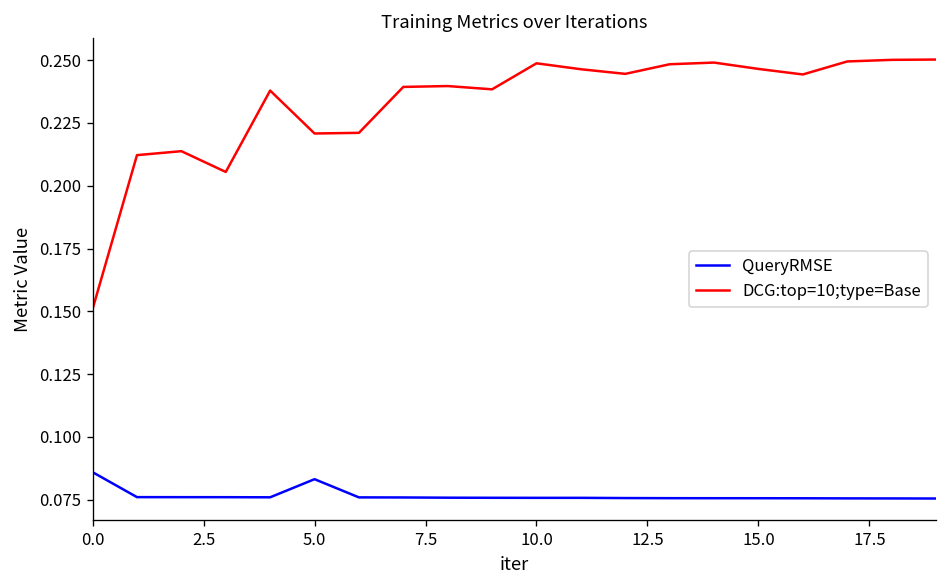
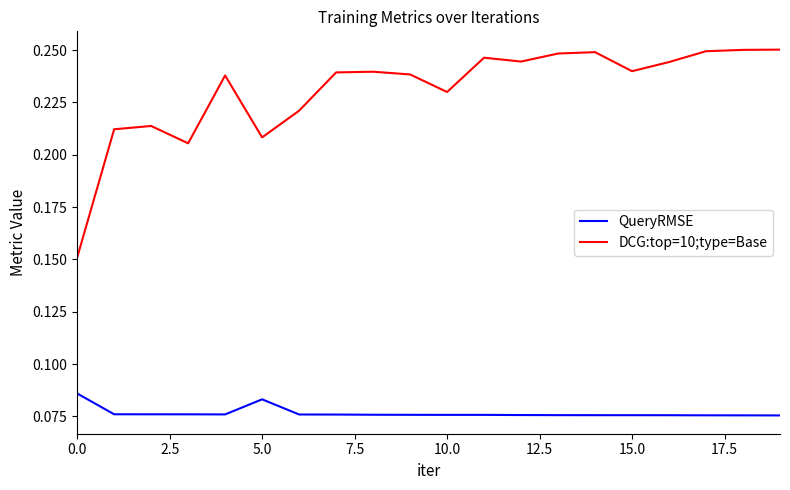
DCG:top=10;type=Base, 5.0: 0.221 -> 0.208
DCG:top=10;type=Base, 10.0: 0.249 -> 0.230
DCG:top=10;type=Base, 15.0: 0.247 -> 0.240
